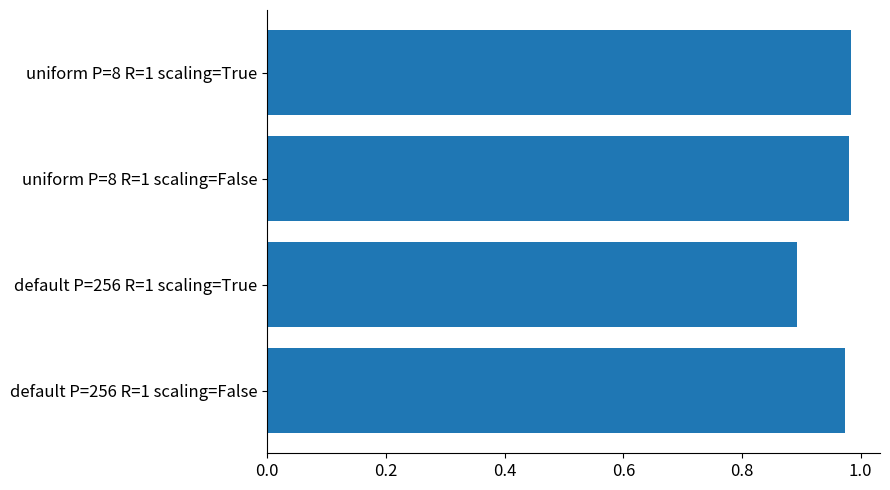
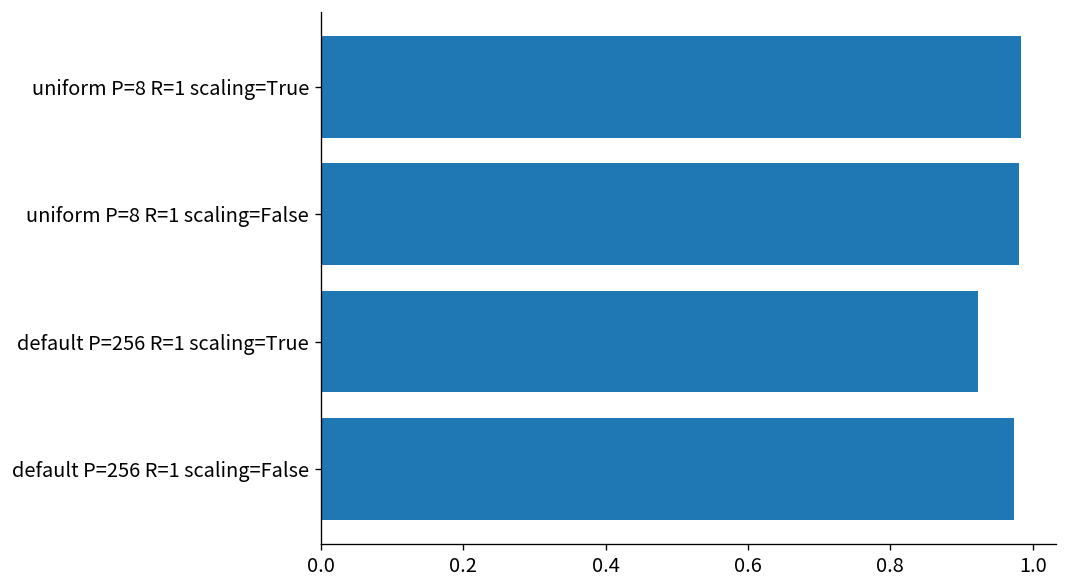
default P=256 R=1 scaling=True: 0.89 -> 0.92
